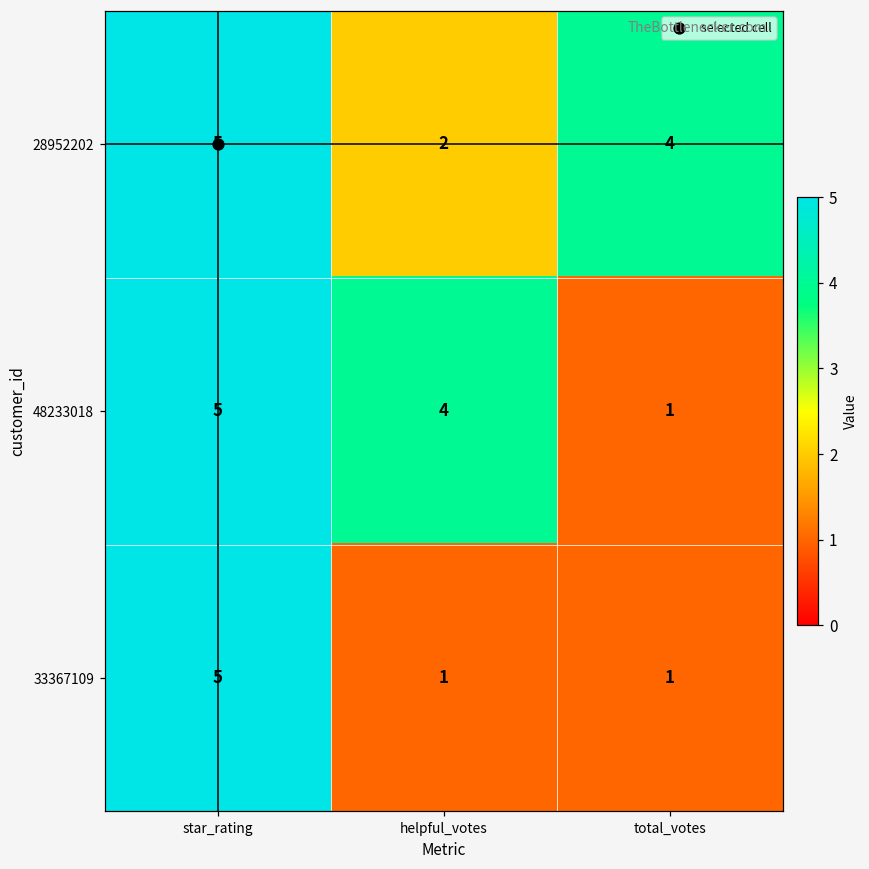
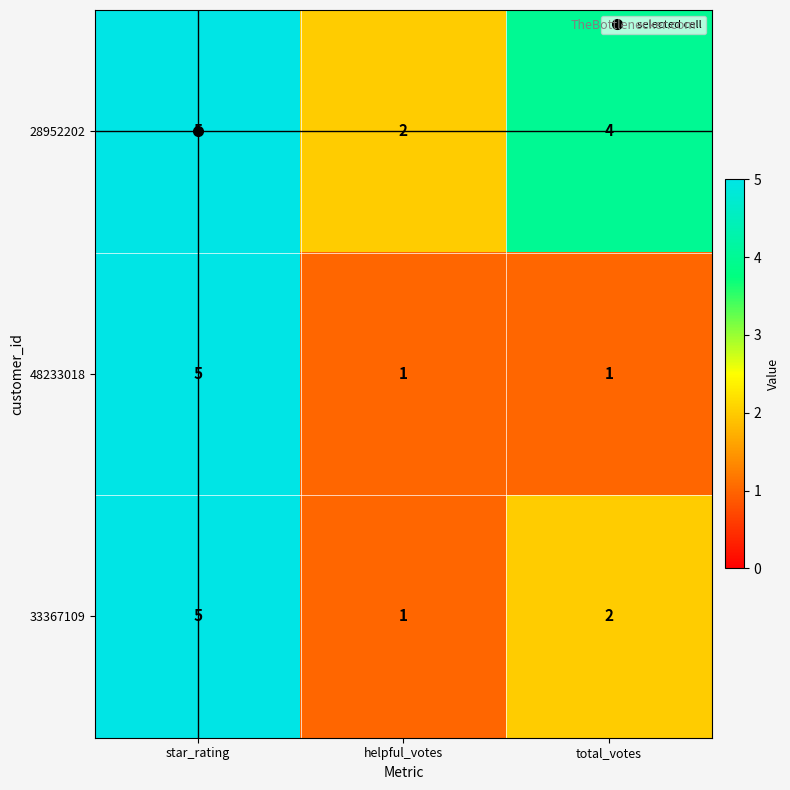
48233018, helpful_votes: 4 -> 1
33367109, total_votes: 1 -> 2
